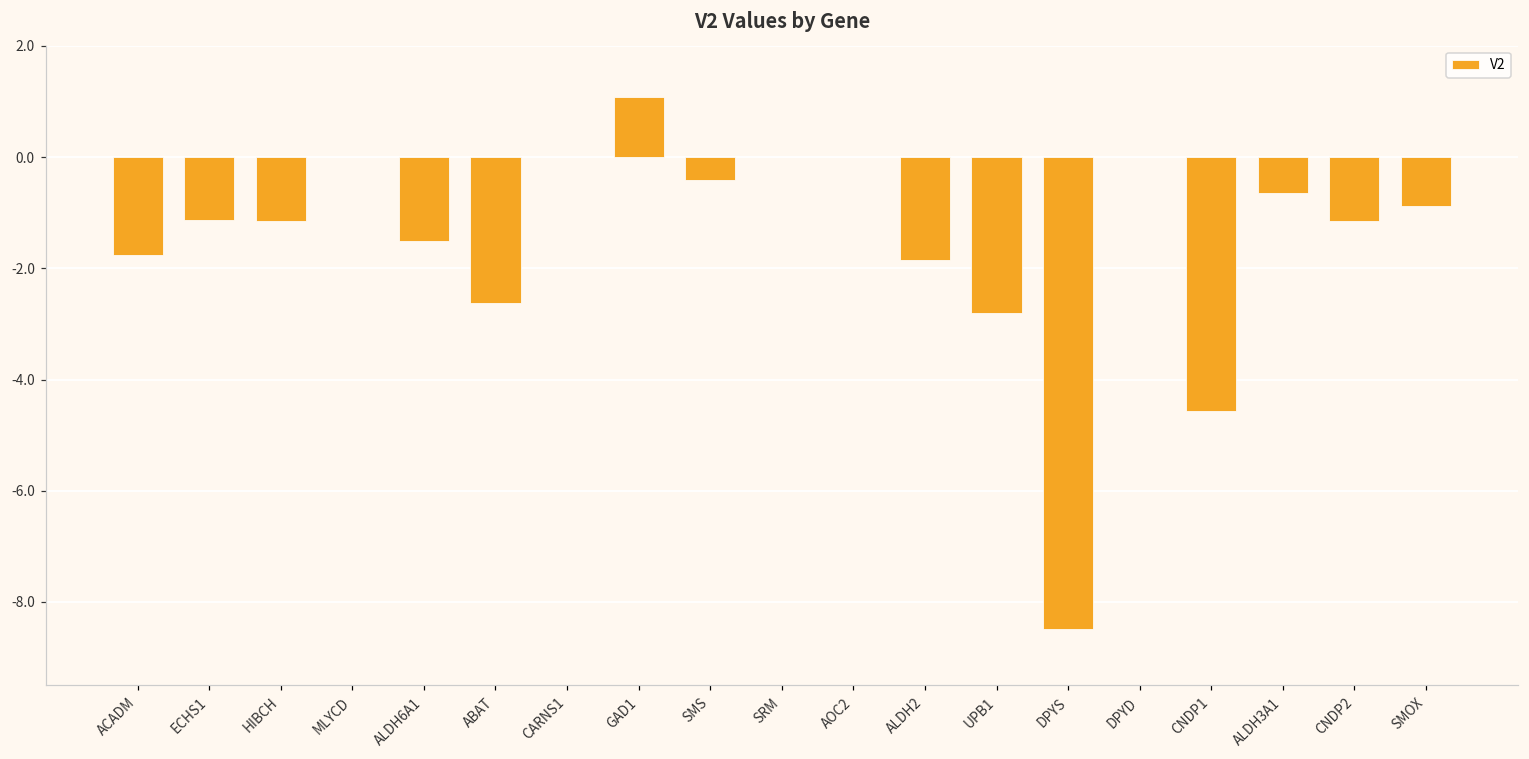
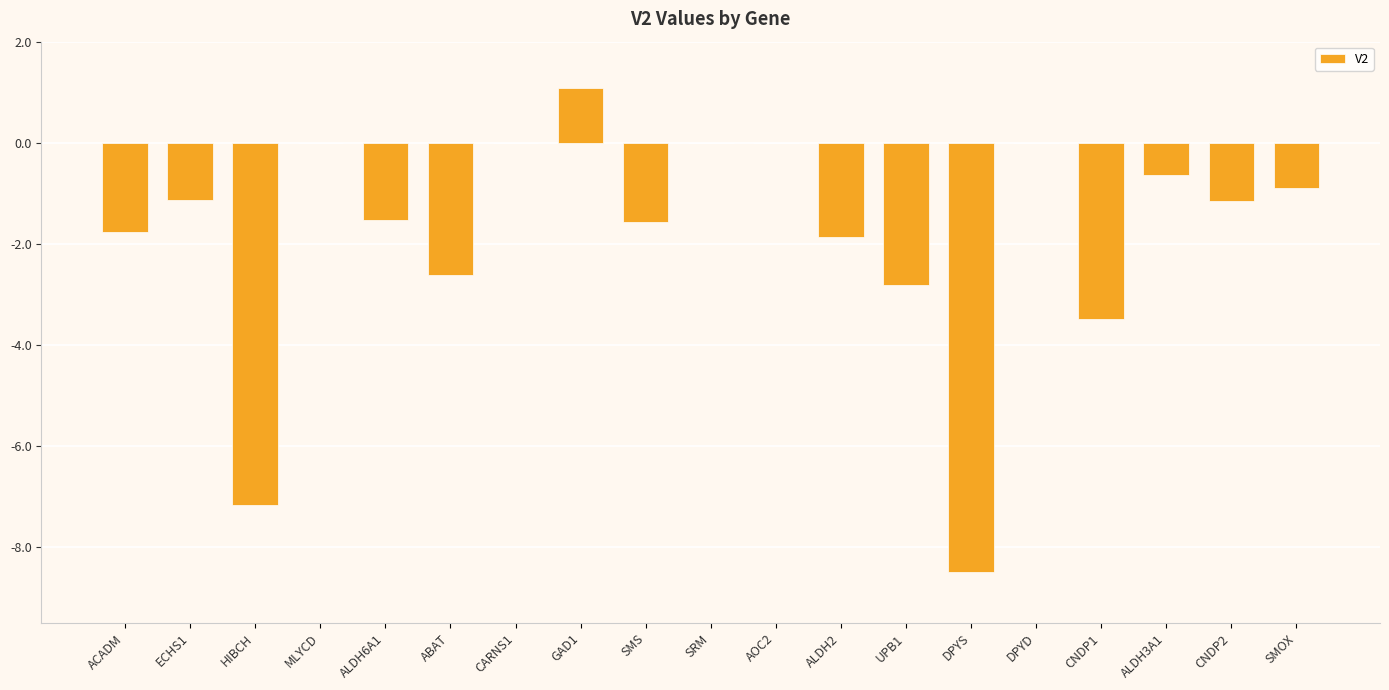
HIBCH: -1.2 -> -7.2
SMS: -0.4 -> -1.6
CNDP1: -4.6 -> -3.5
